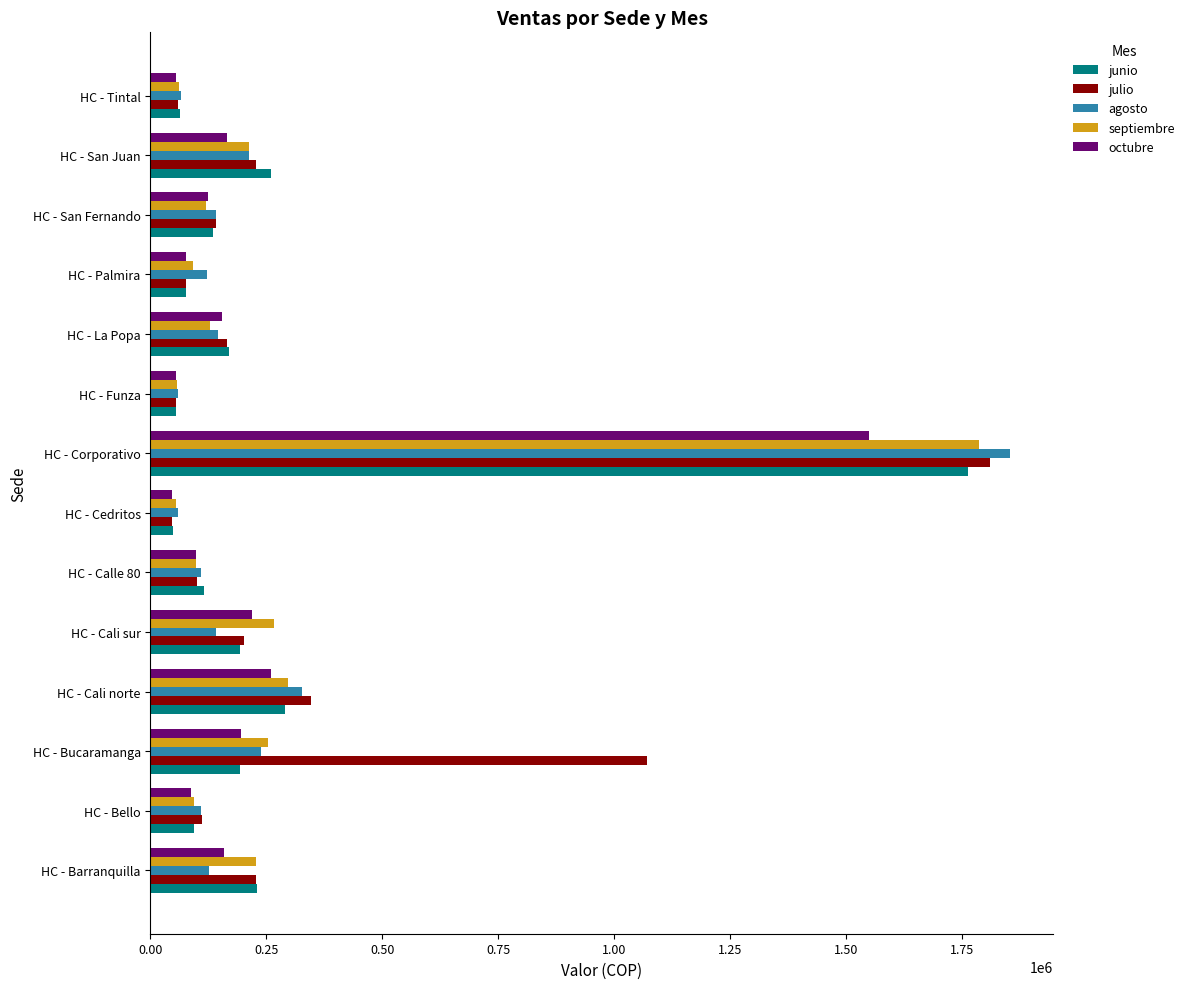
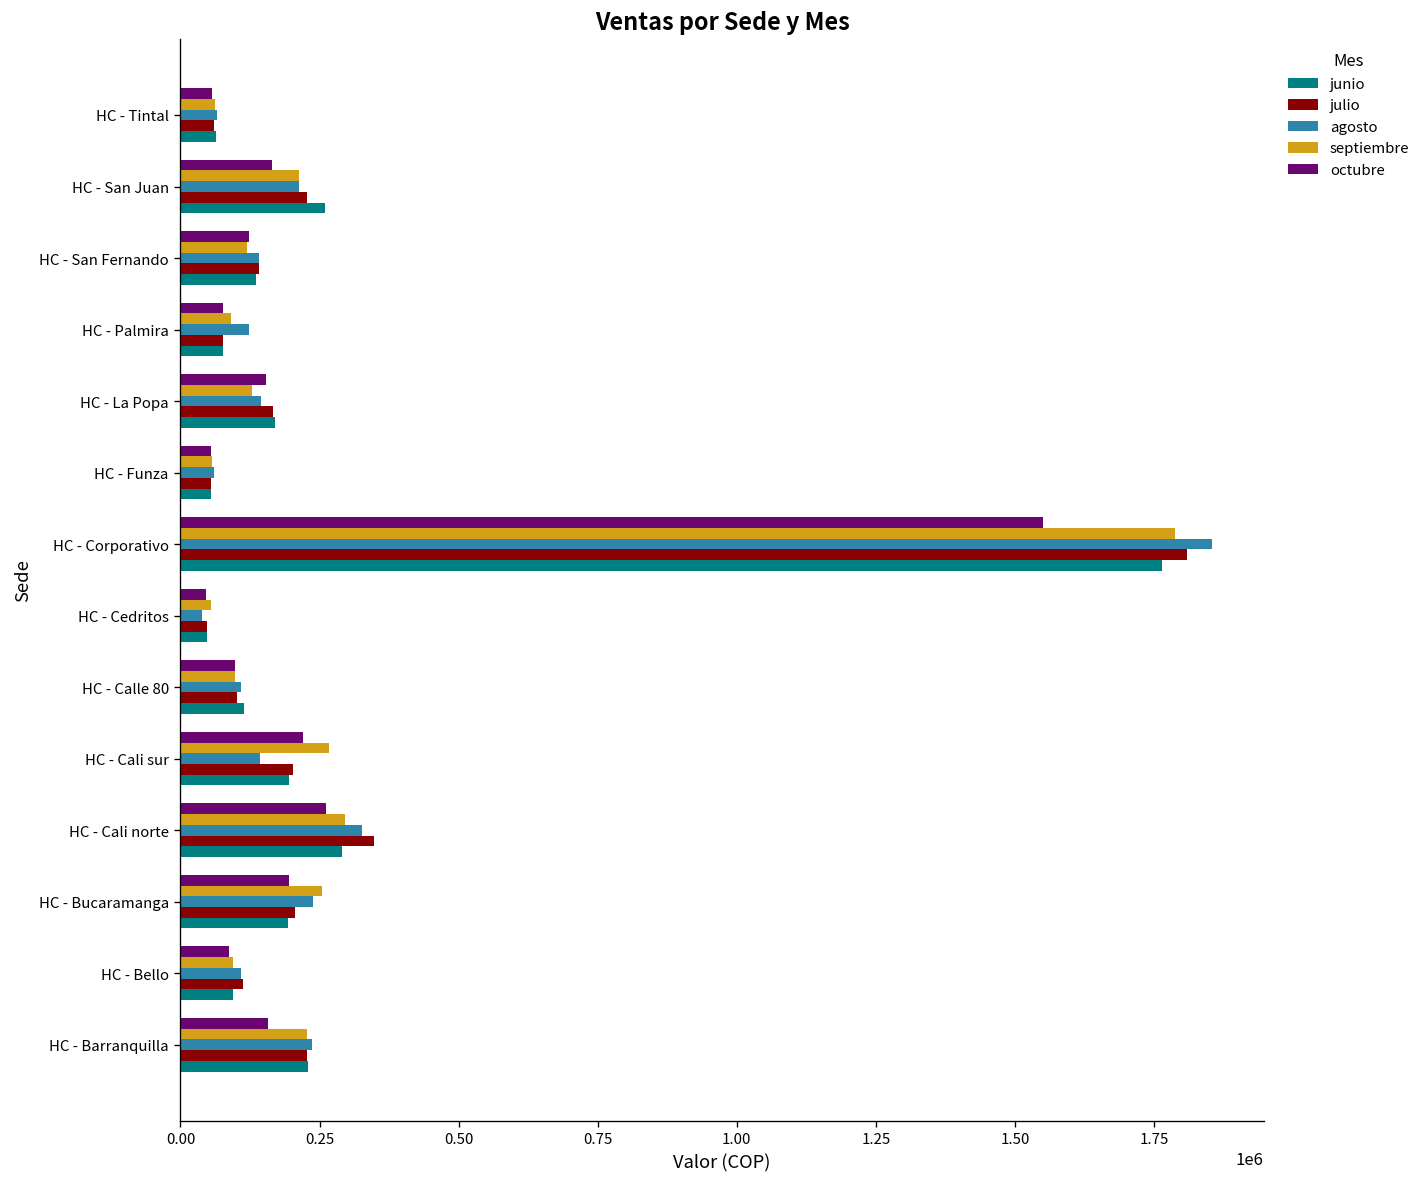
agosto, HC - Cedritos: 60000 -> 40000
julio, HC - Bucaramanga: 1070000 -> 210000
agosto, HC - Barranquilla: 130000 -> 240000
